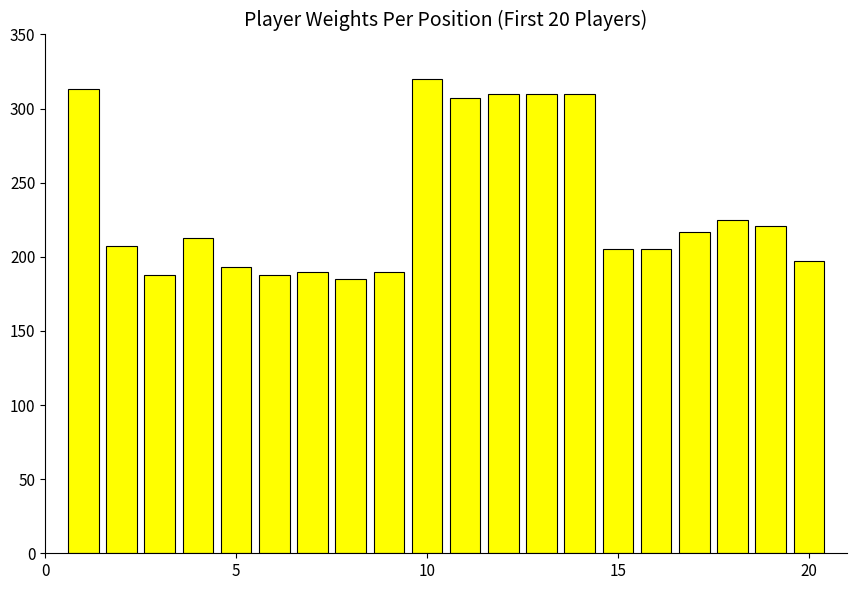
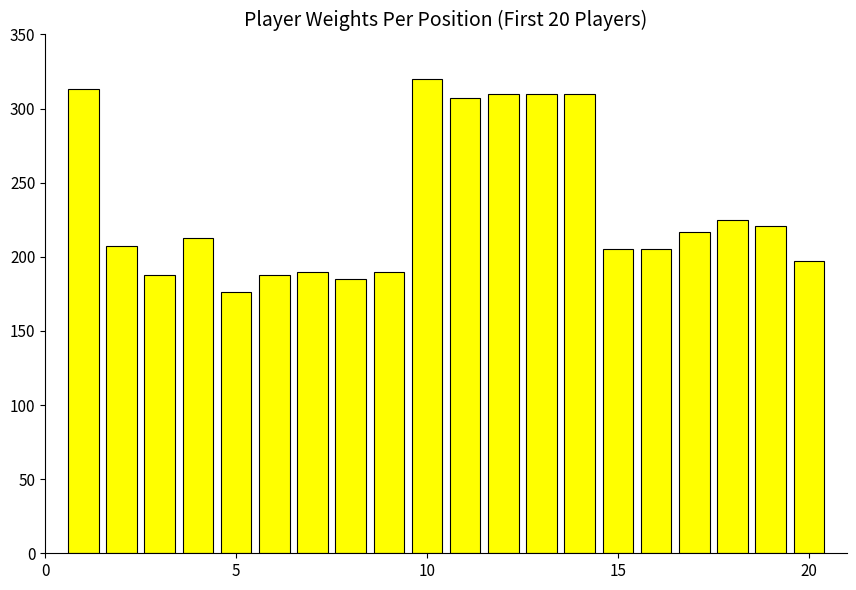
5: 193 -> 176
